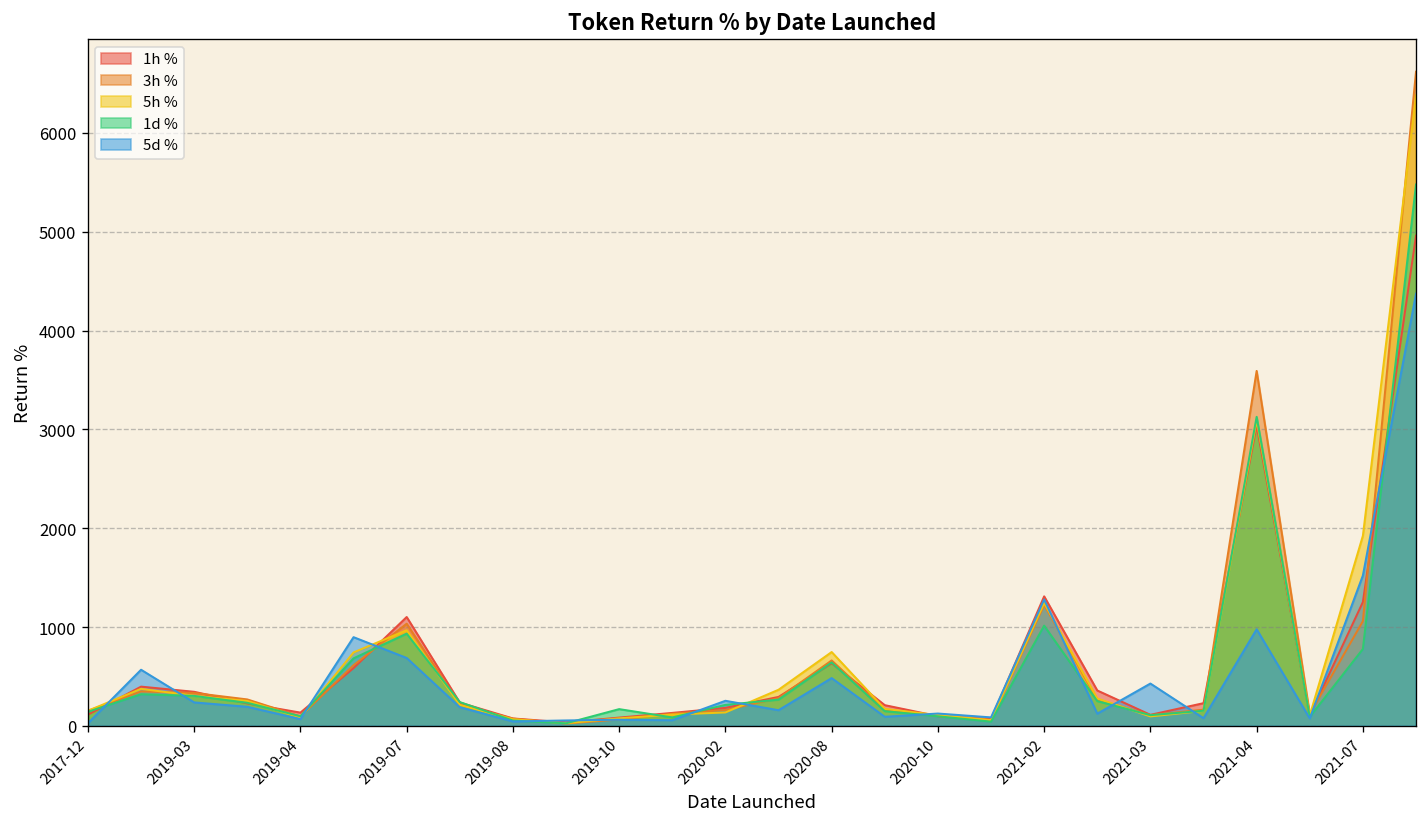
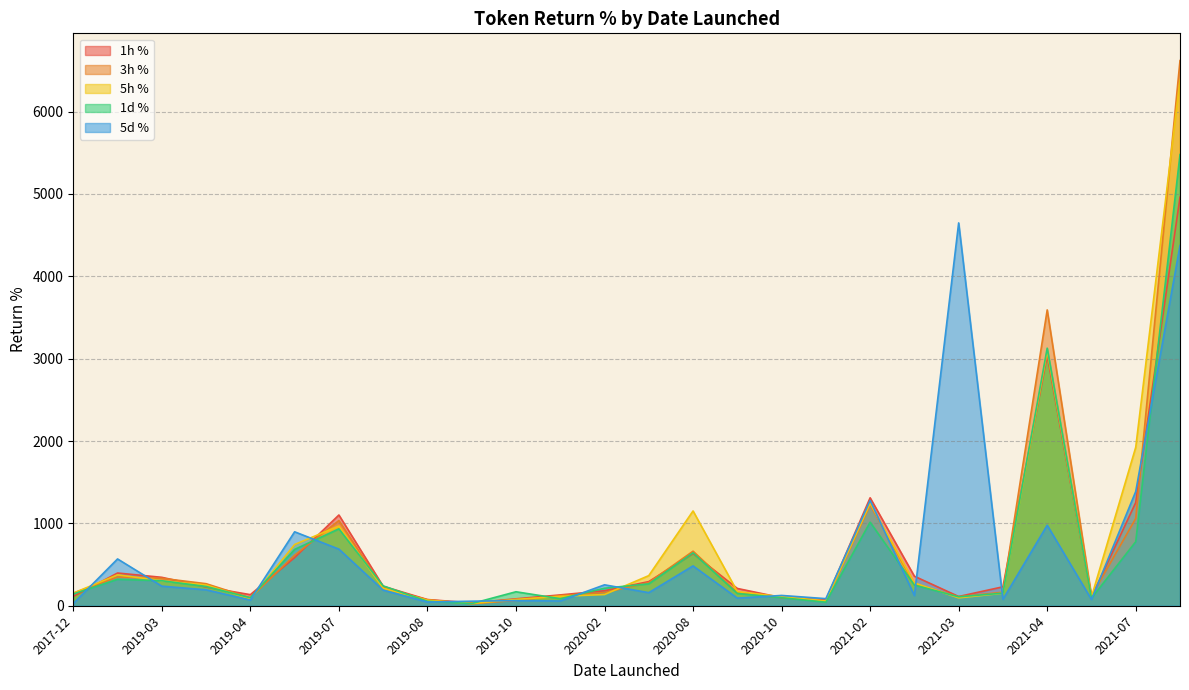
5h %, 2020-08: 700 -> 1200
5d %, 2021-03: 400 -> 4600
5d %, 2021-07: 1500 -> 1400
